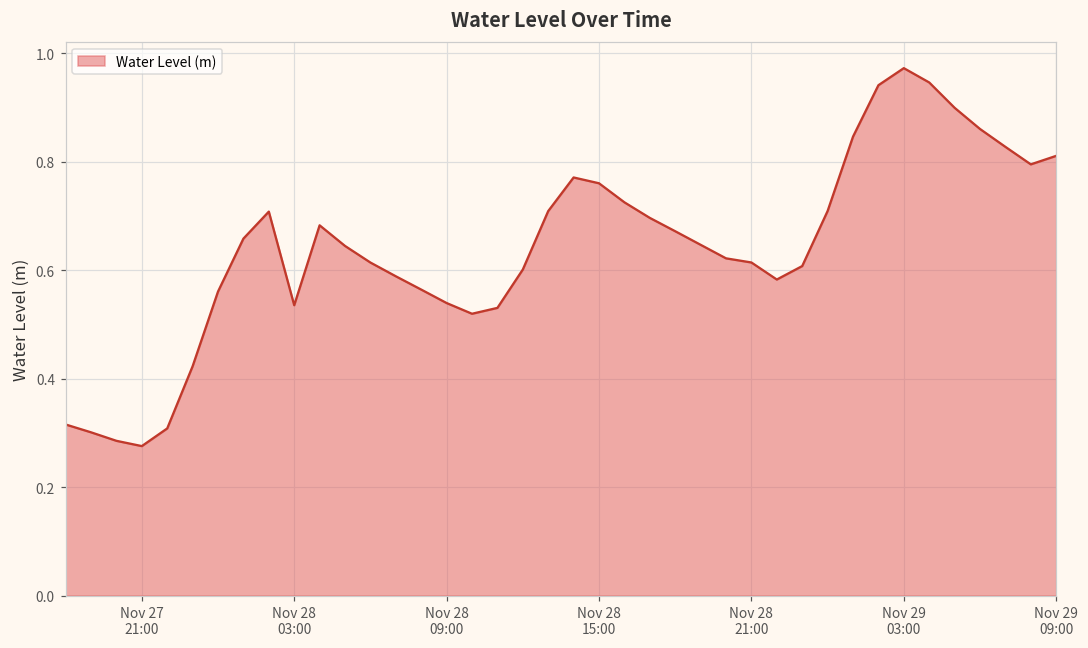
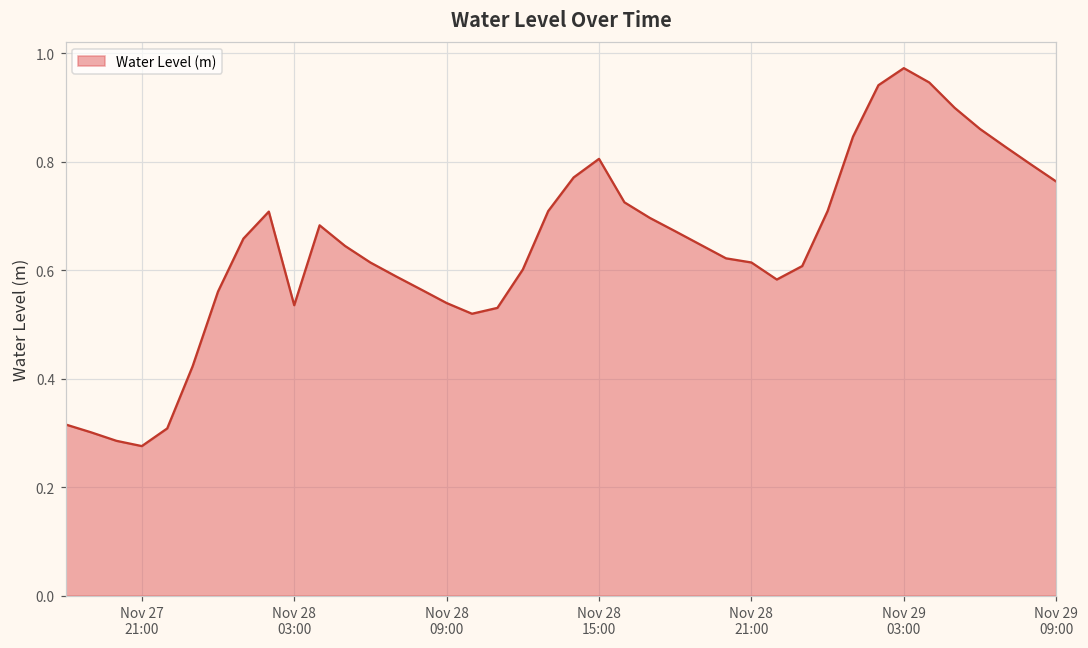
Nov 28 15:00: 0.76 -> 0.80
Nov 29 09:00: 0.81 -> 0.76
